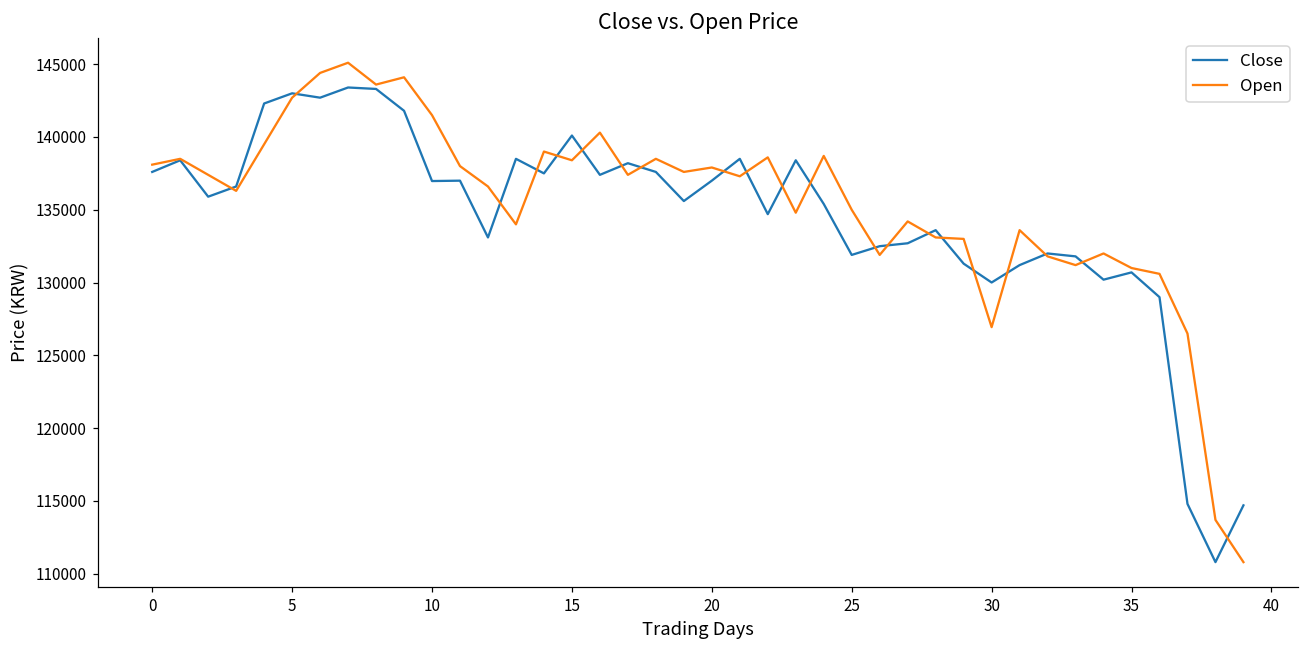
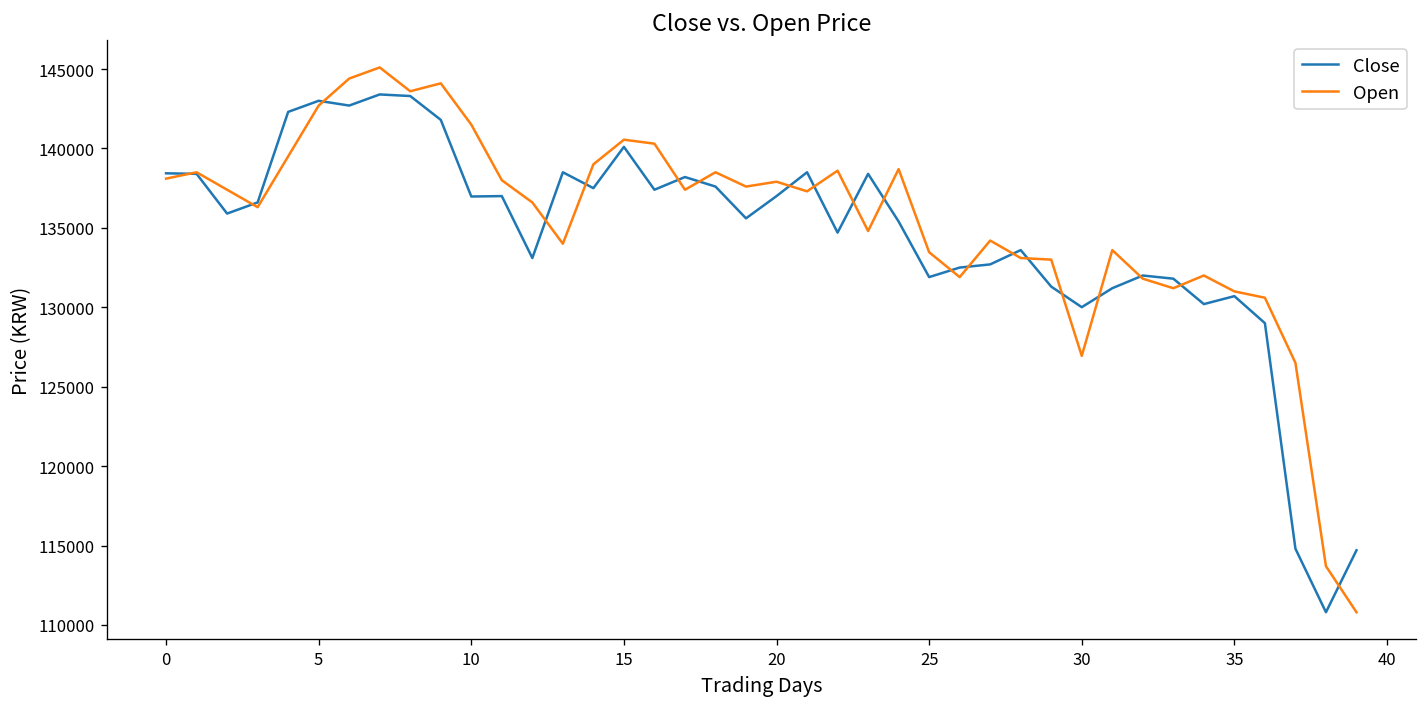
Close, 0: 137600 -> 138400
Open, 15: 138400 -> 140600
Open, 25: 135000 -> 133500
